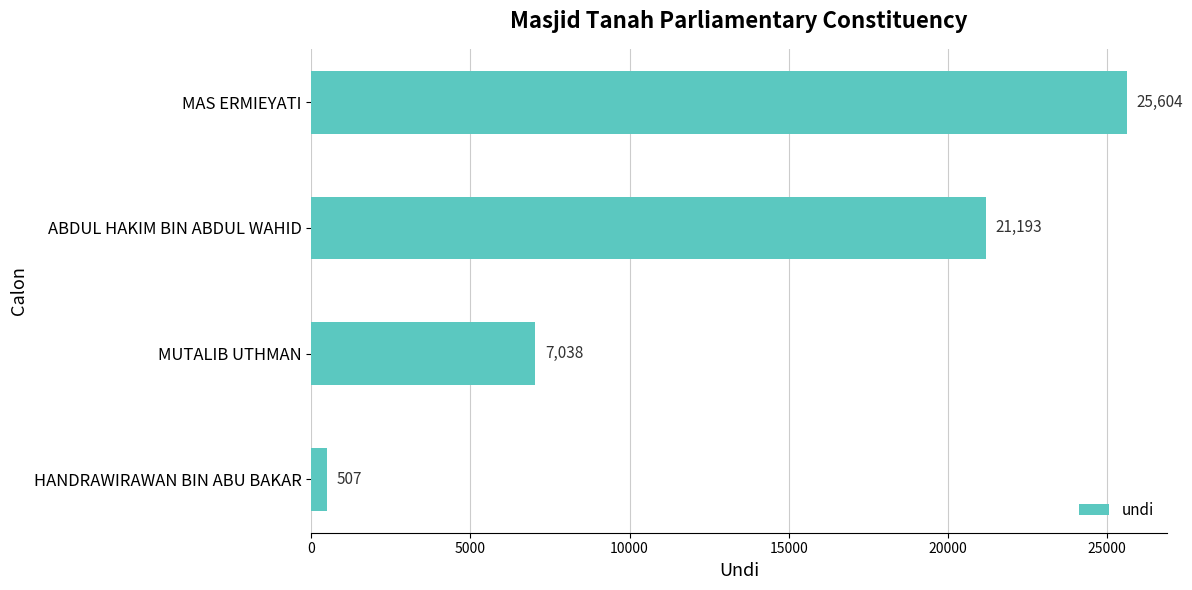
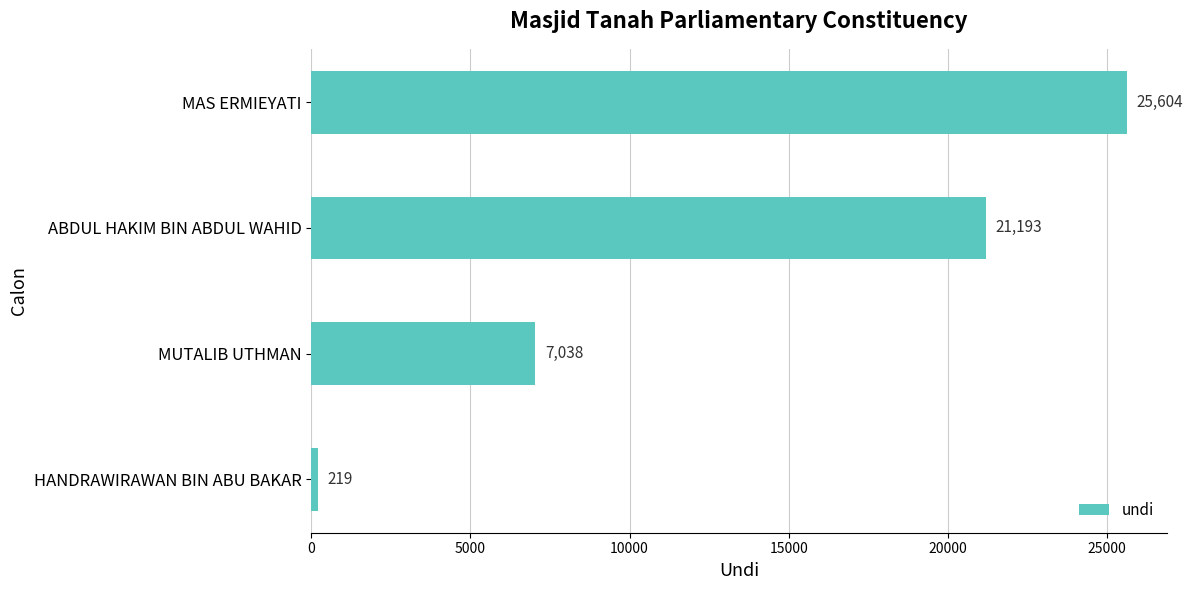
HANDRAWIRAWAN BIN ABU BAKAR: 507 -> 219
